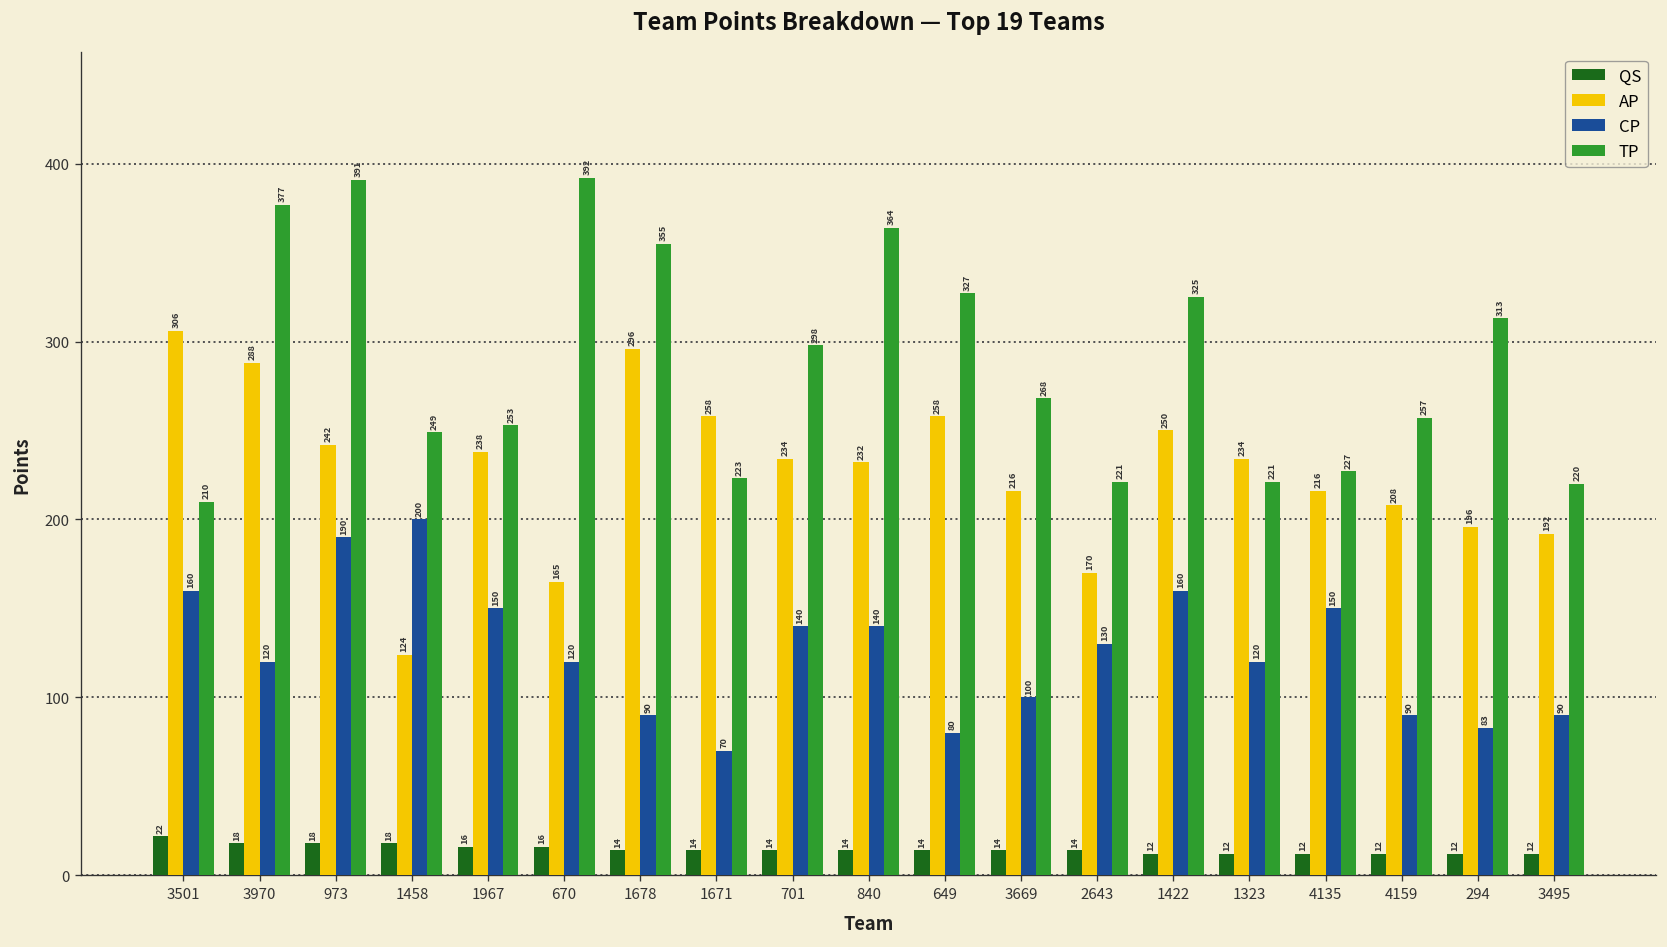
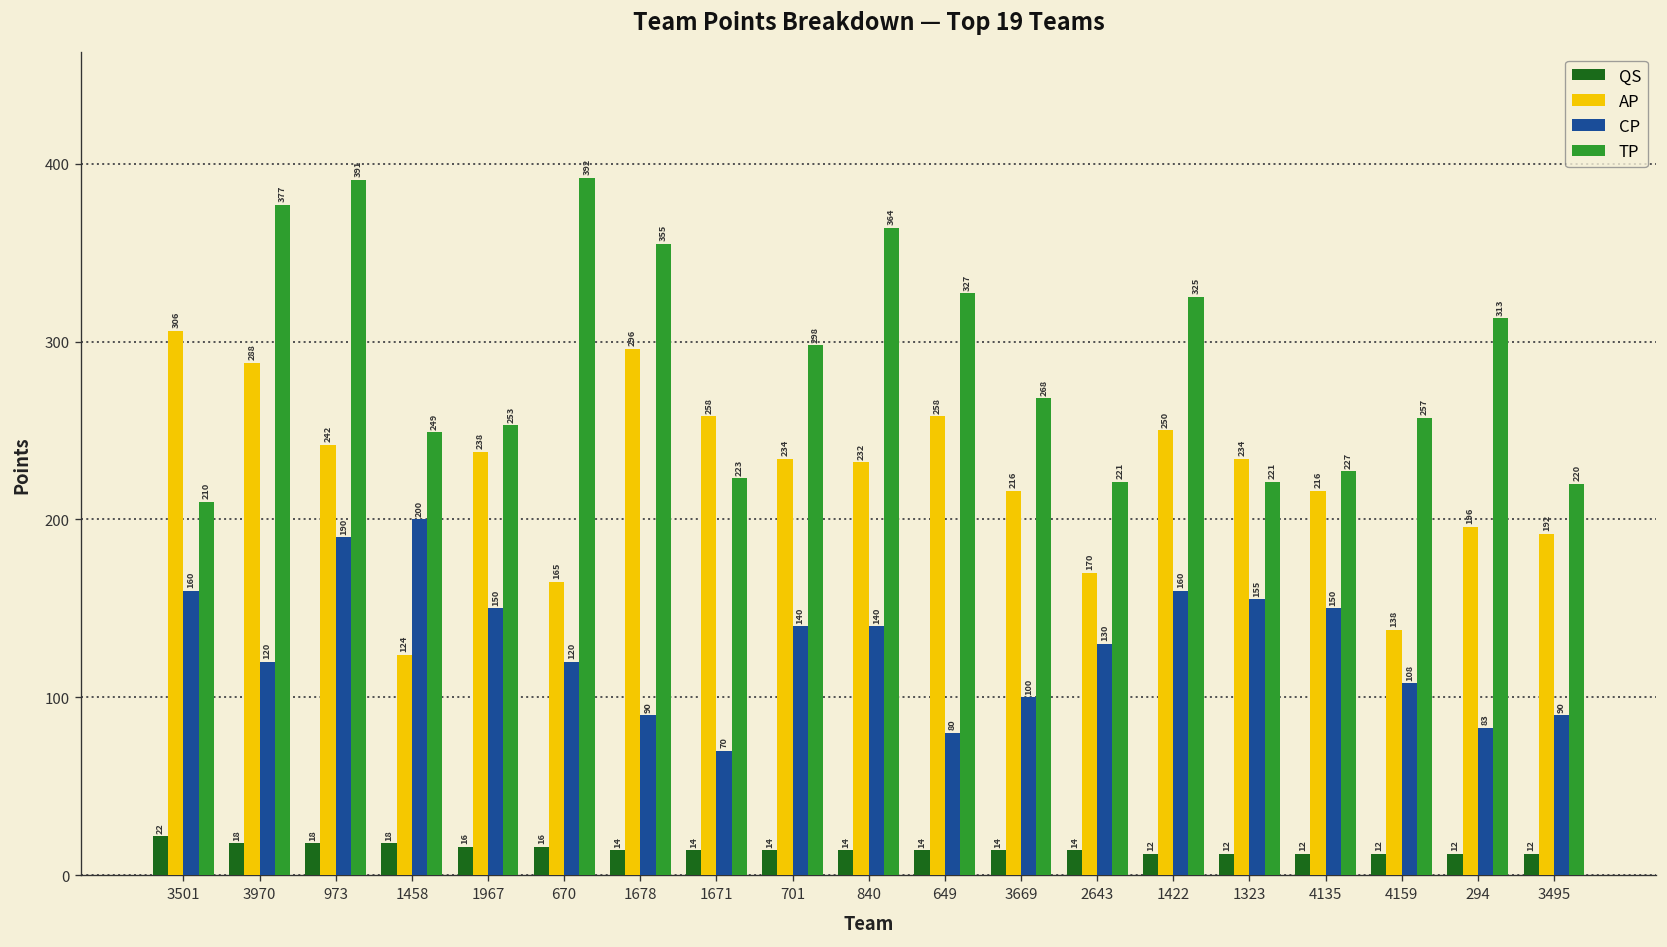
CP, 1323: 120 -> 155
AP, 4159: 208 -> 138
CP, 4159: 90 -> 108
